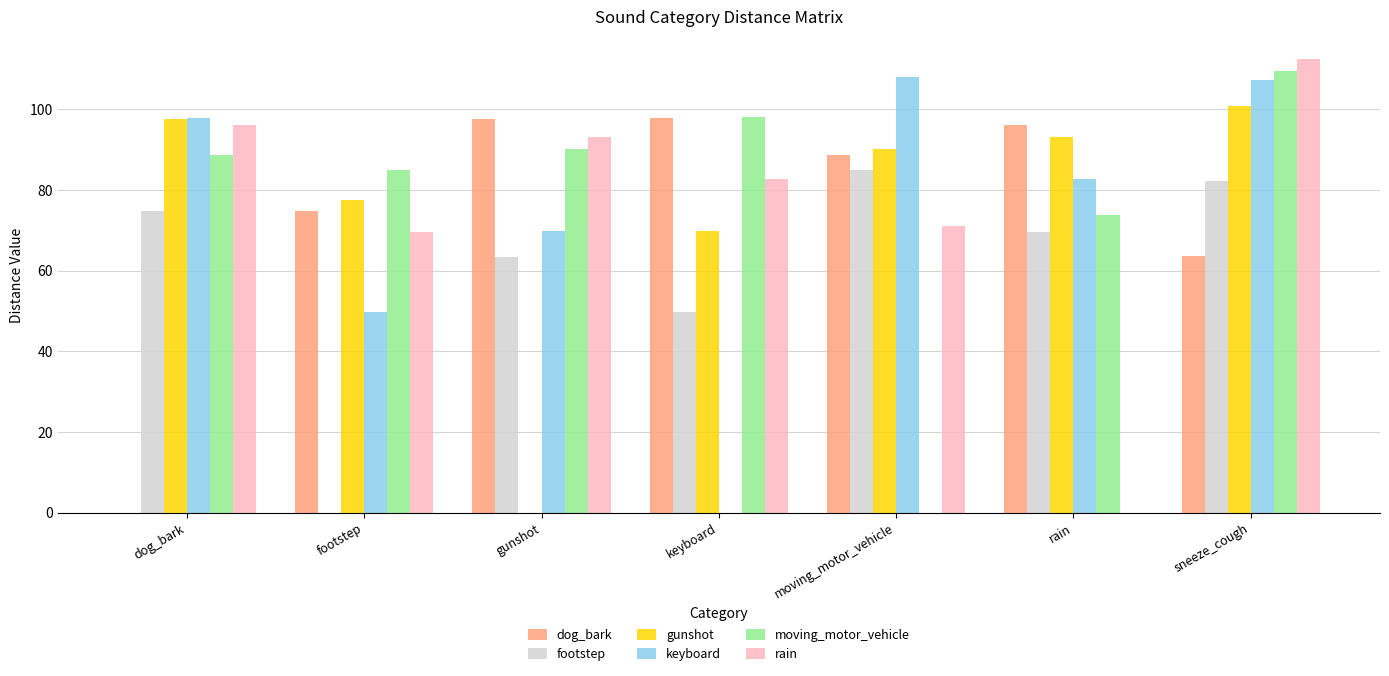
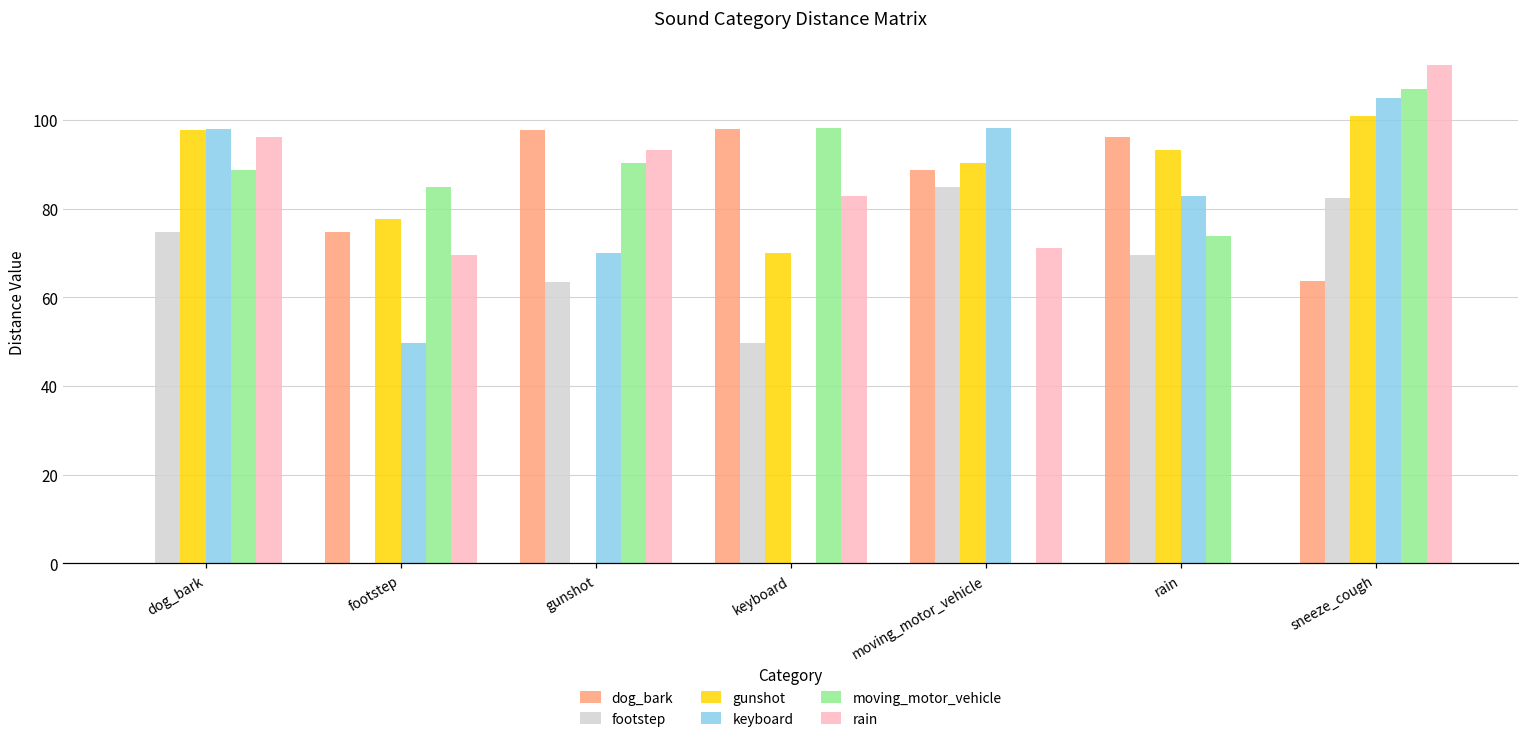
keyboard, moving_motor_vehicle: 108 -> 98
keyboard, sneeze_cough: 107 -> 105
moving_motor_vehicle, sneeze_cough: 110 -> 107
